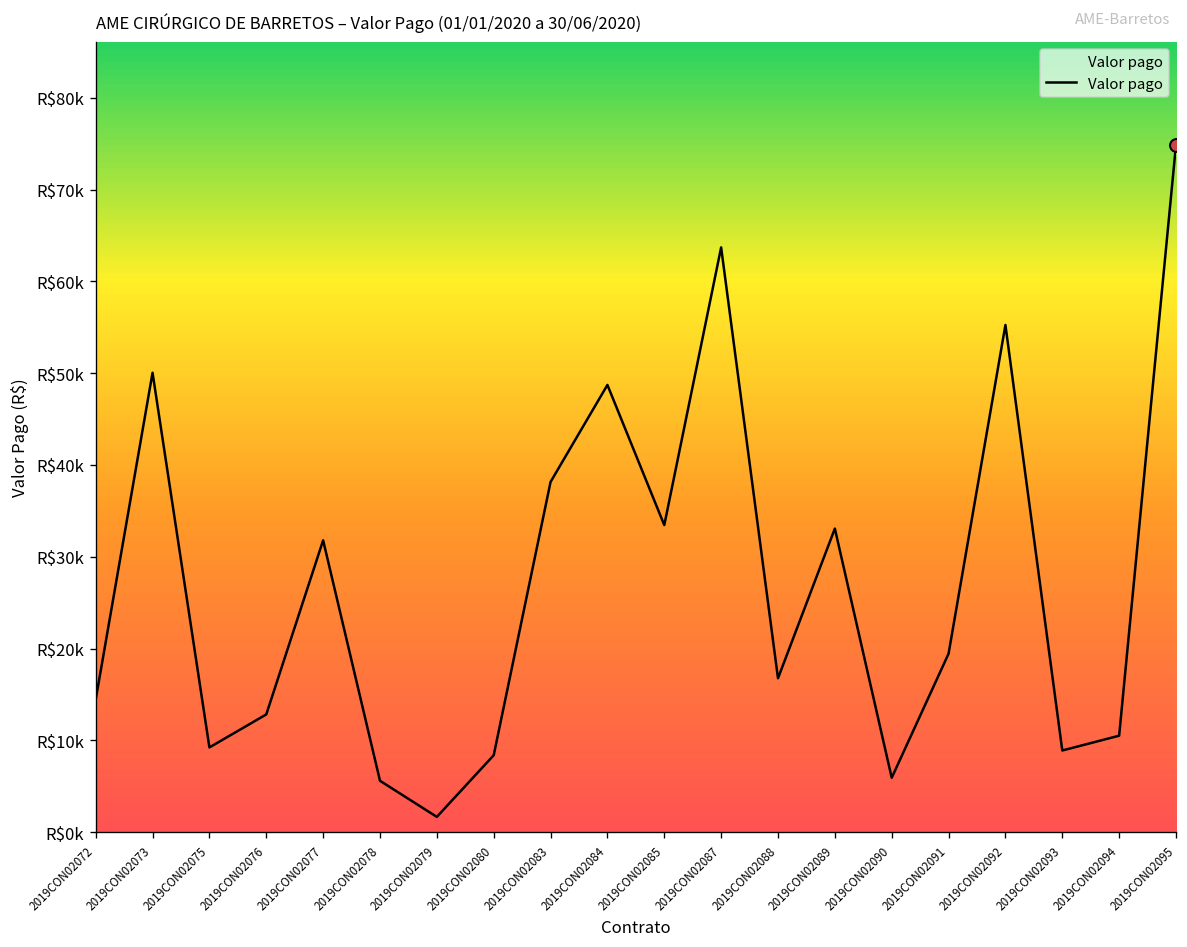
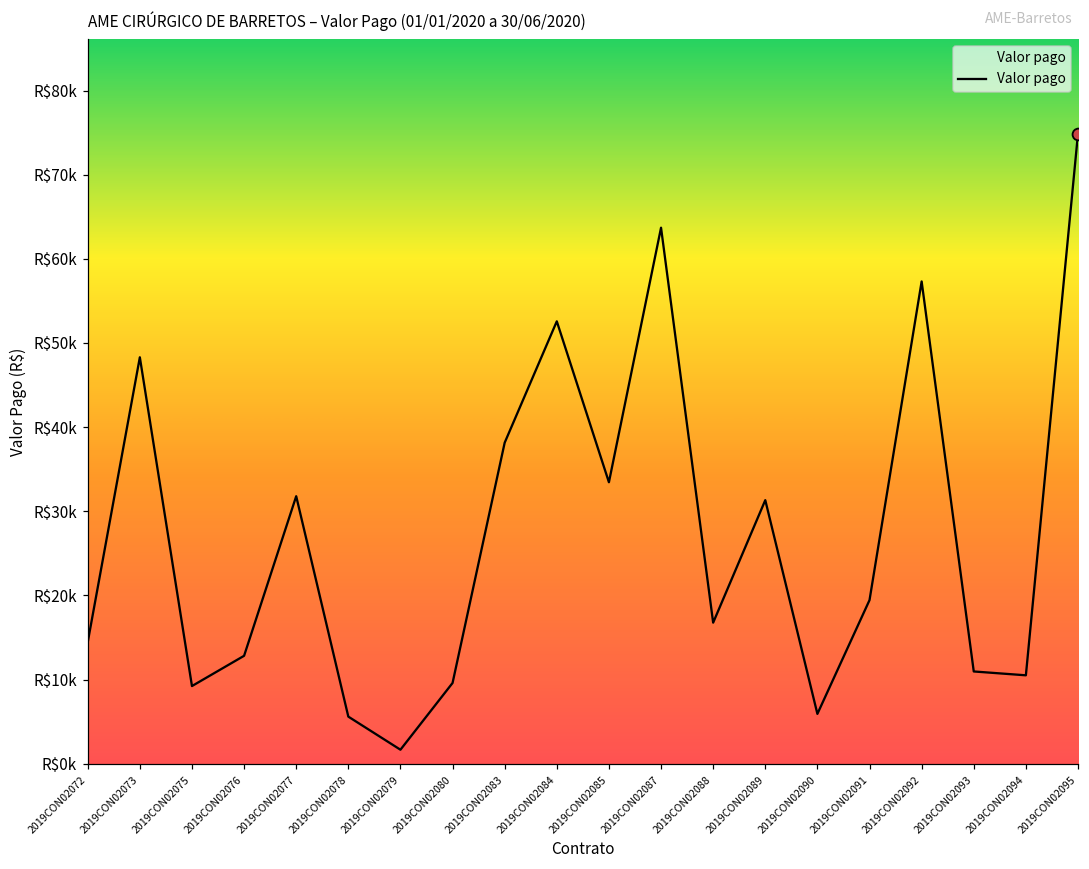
Valor pago, 2019CON02073: R$50000 -> R$48000
Valor pago, 2019CON02080: R$8000 -> R$10000
Valor pago, 2019CON02084: R$49000 -> R$53000
Valor pago, 2019CON02089: R$33000 -> R$31000
Valor pago, 2019CON02092: R$55000 -> R$57000
Valor pago, 2019CON02093: R$9000 -> R$11000
